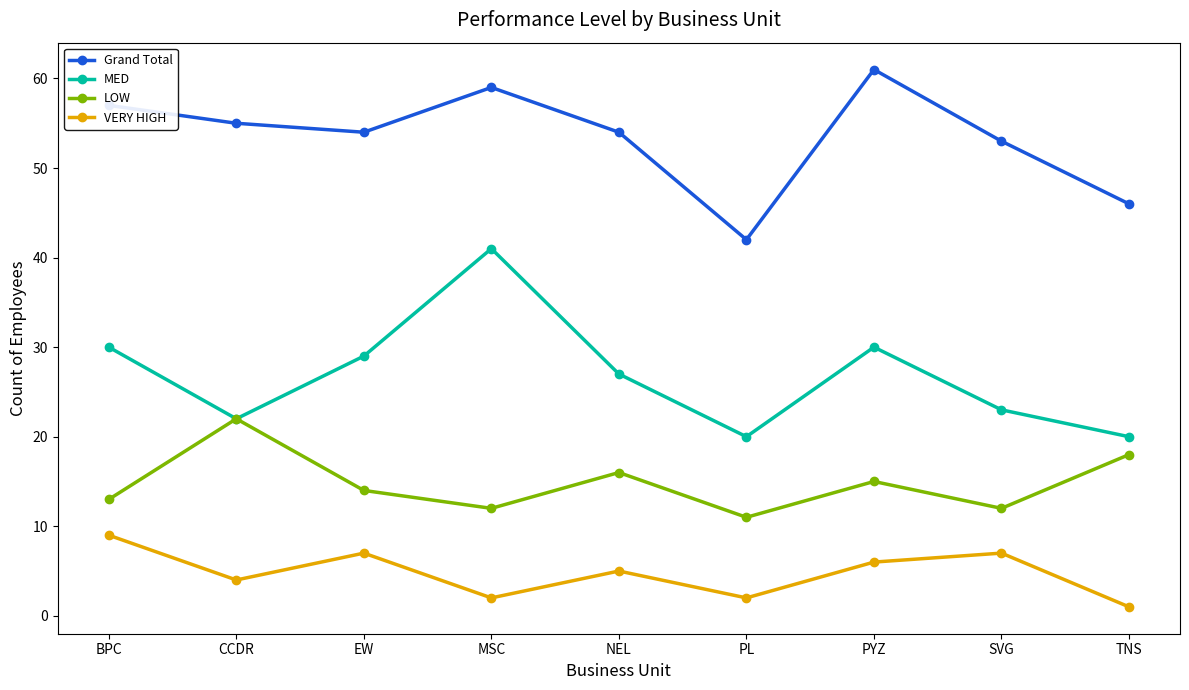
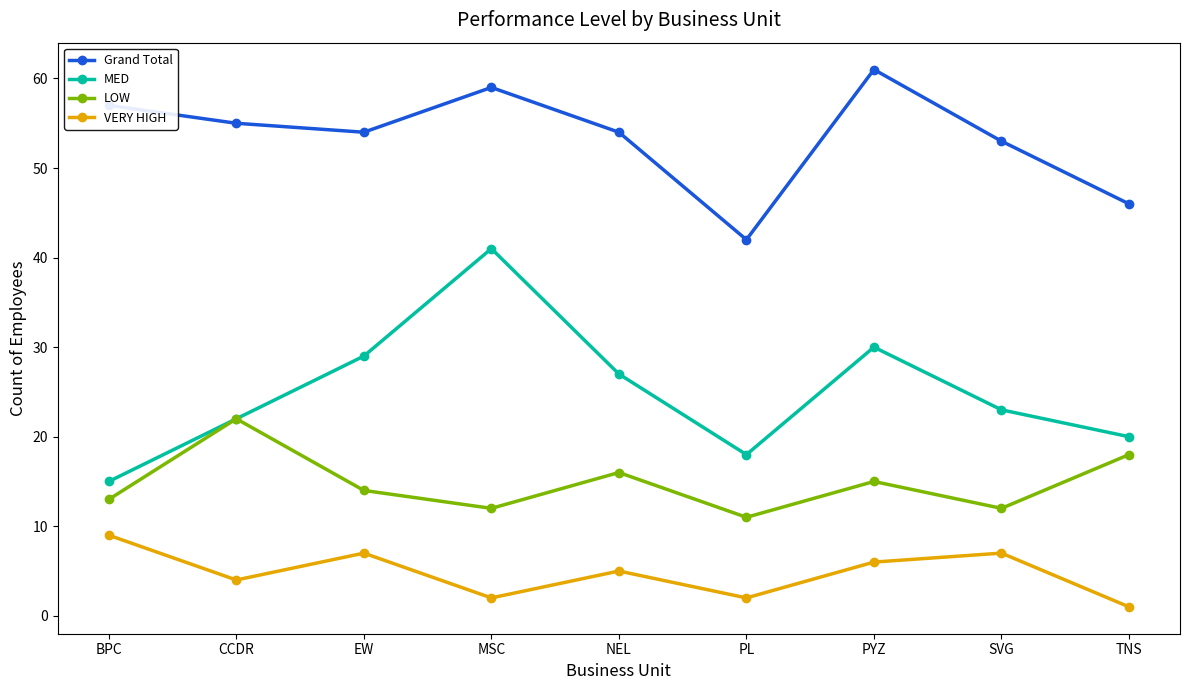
MED, BPC: 30 -> 15
MED, PL: 20 -> 18
